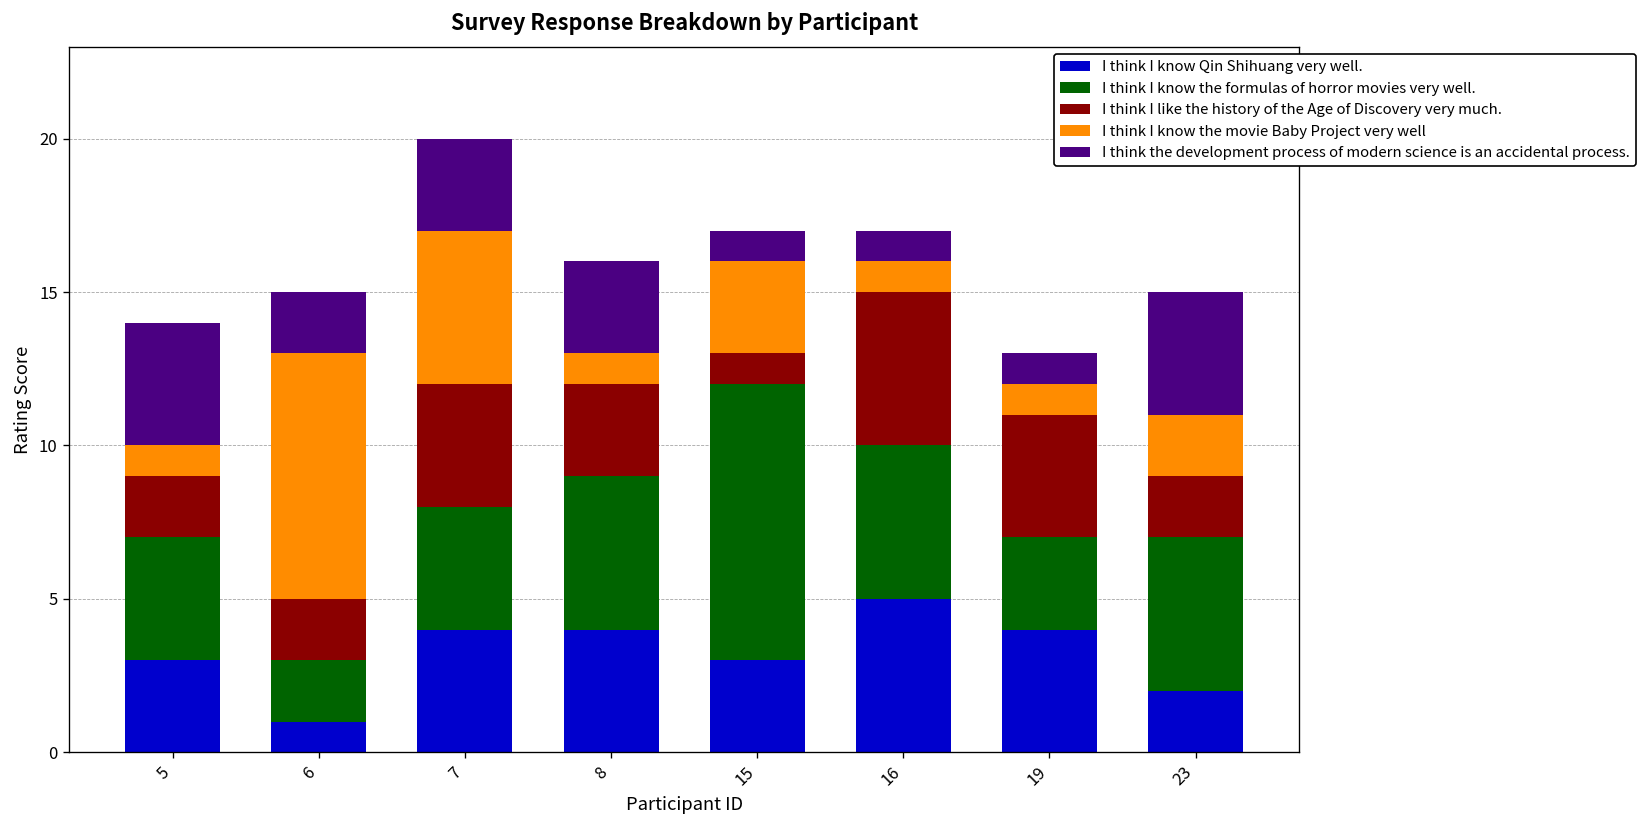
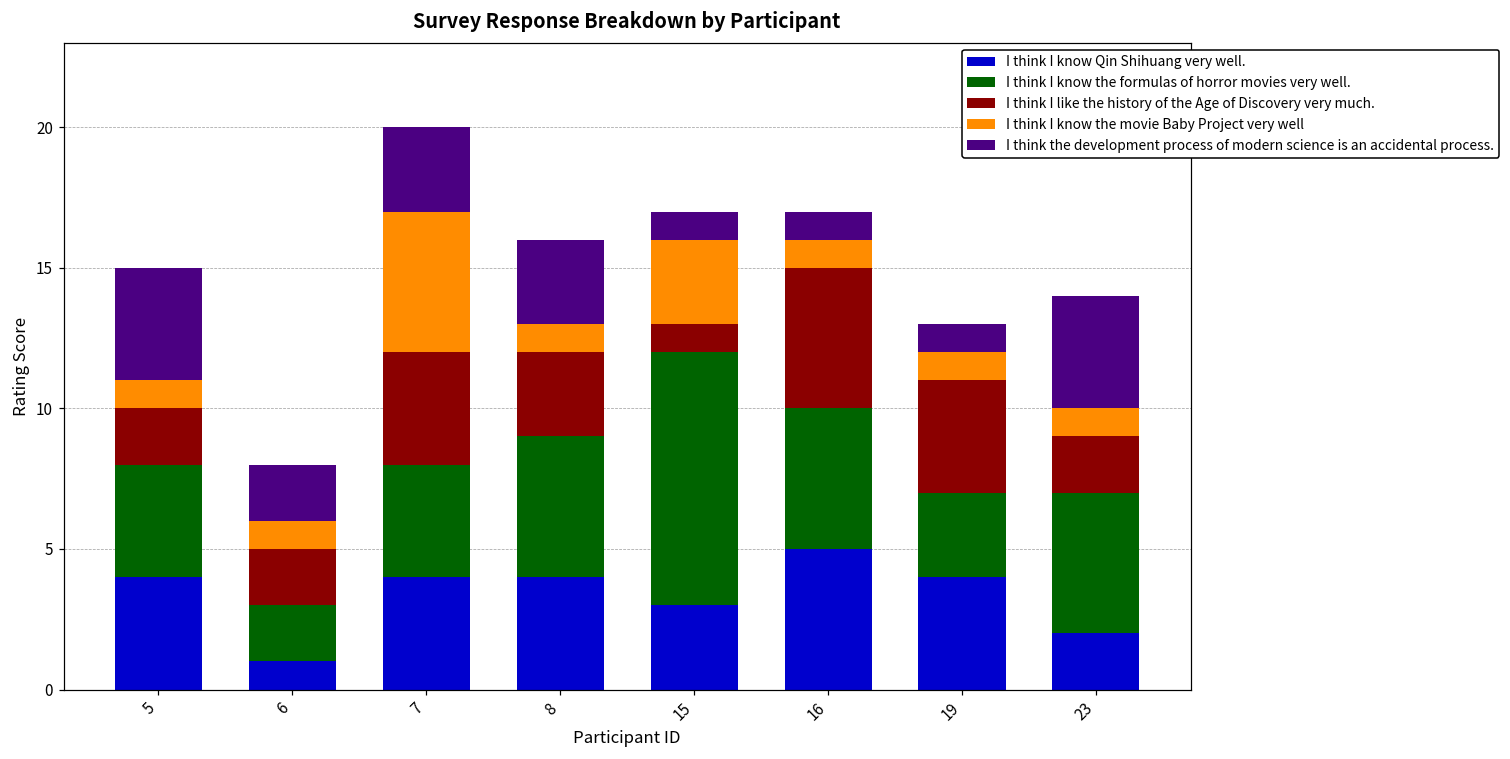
I think I know Qin Shihuang very well., 5: 3 -> 4
I think I know the movie Baby Project very well, 6: 8 -> 1
I think I know the movie Baby Project very well, 23: 2 -> 1
